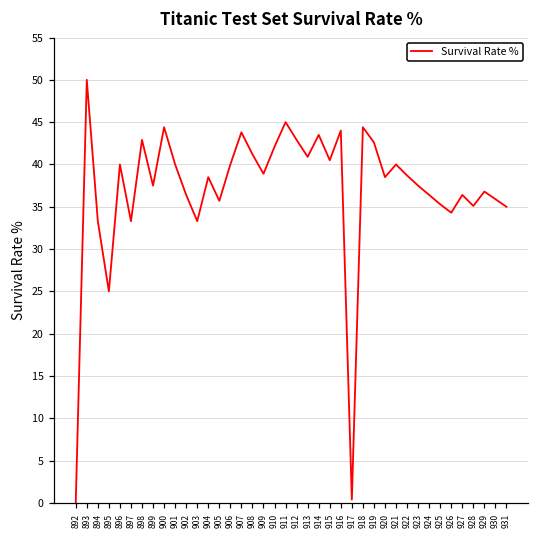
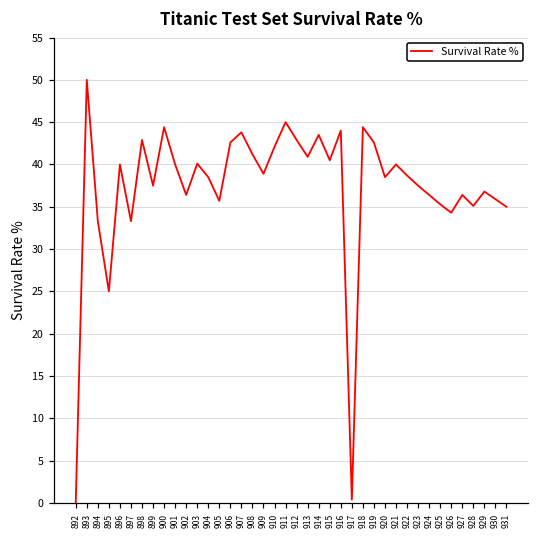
903: 33 -> 40
906: 40 -> 43
